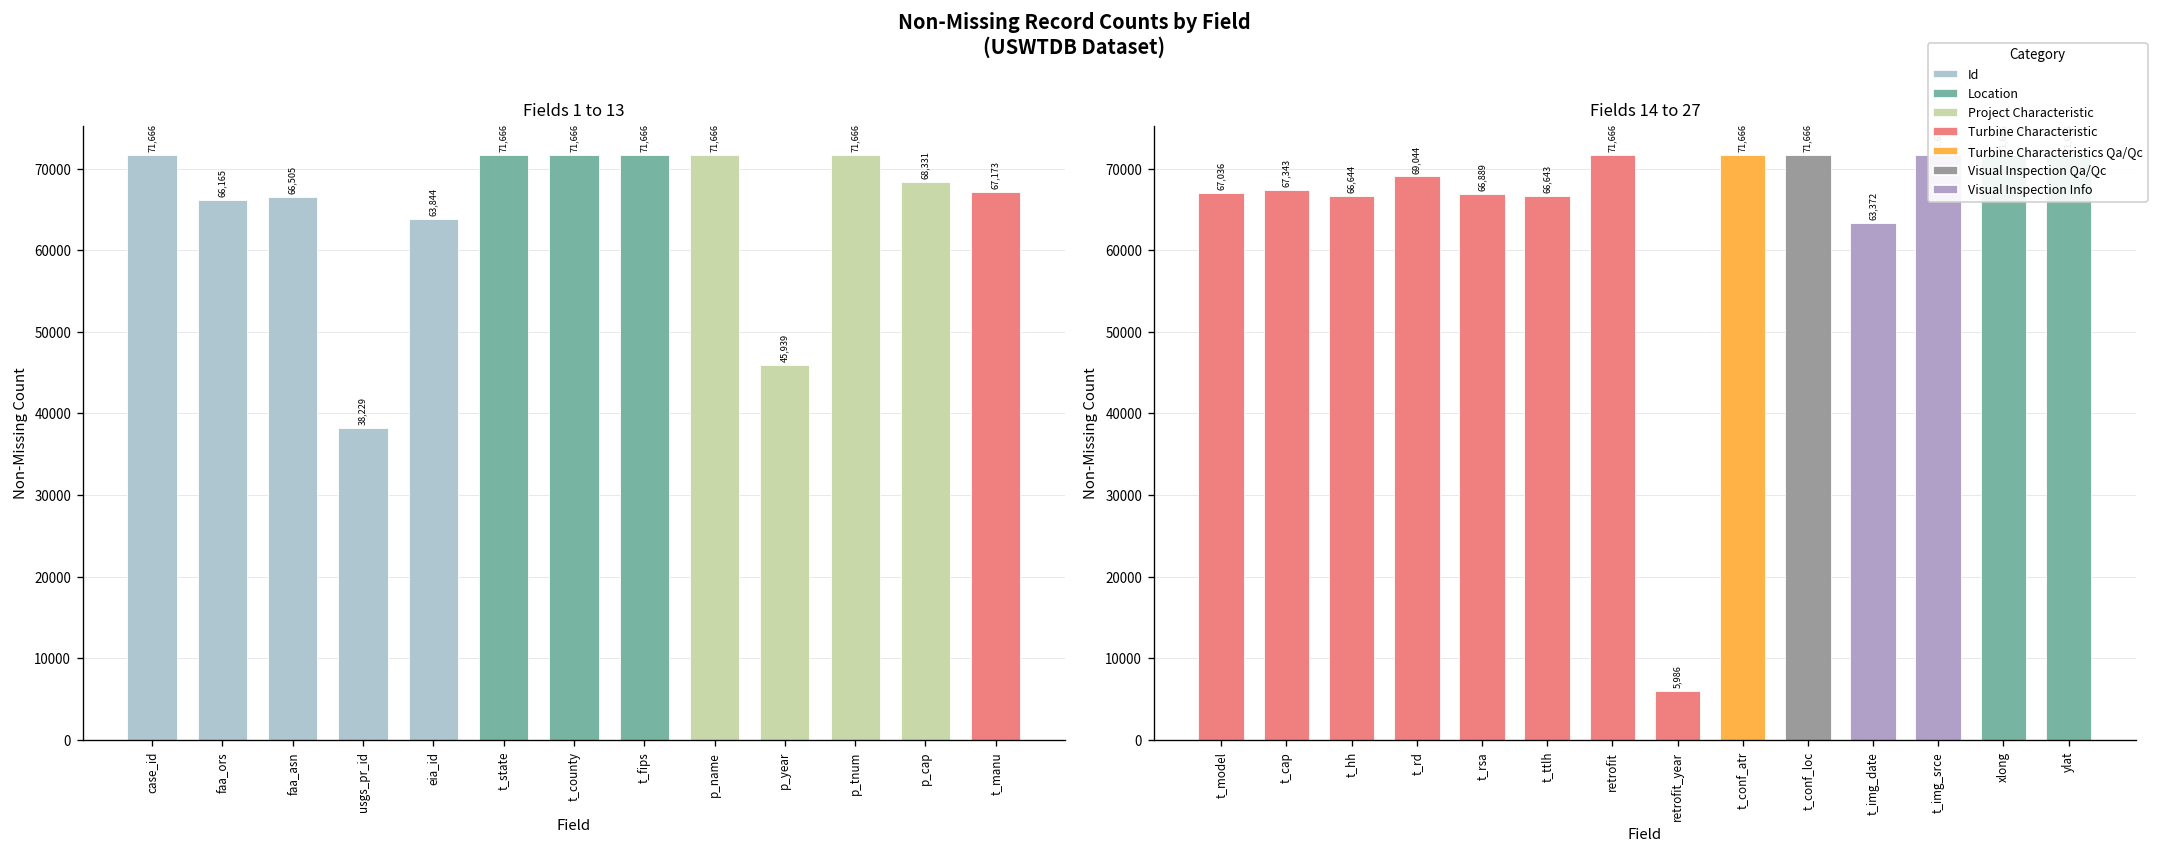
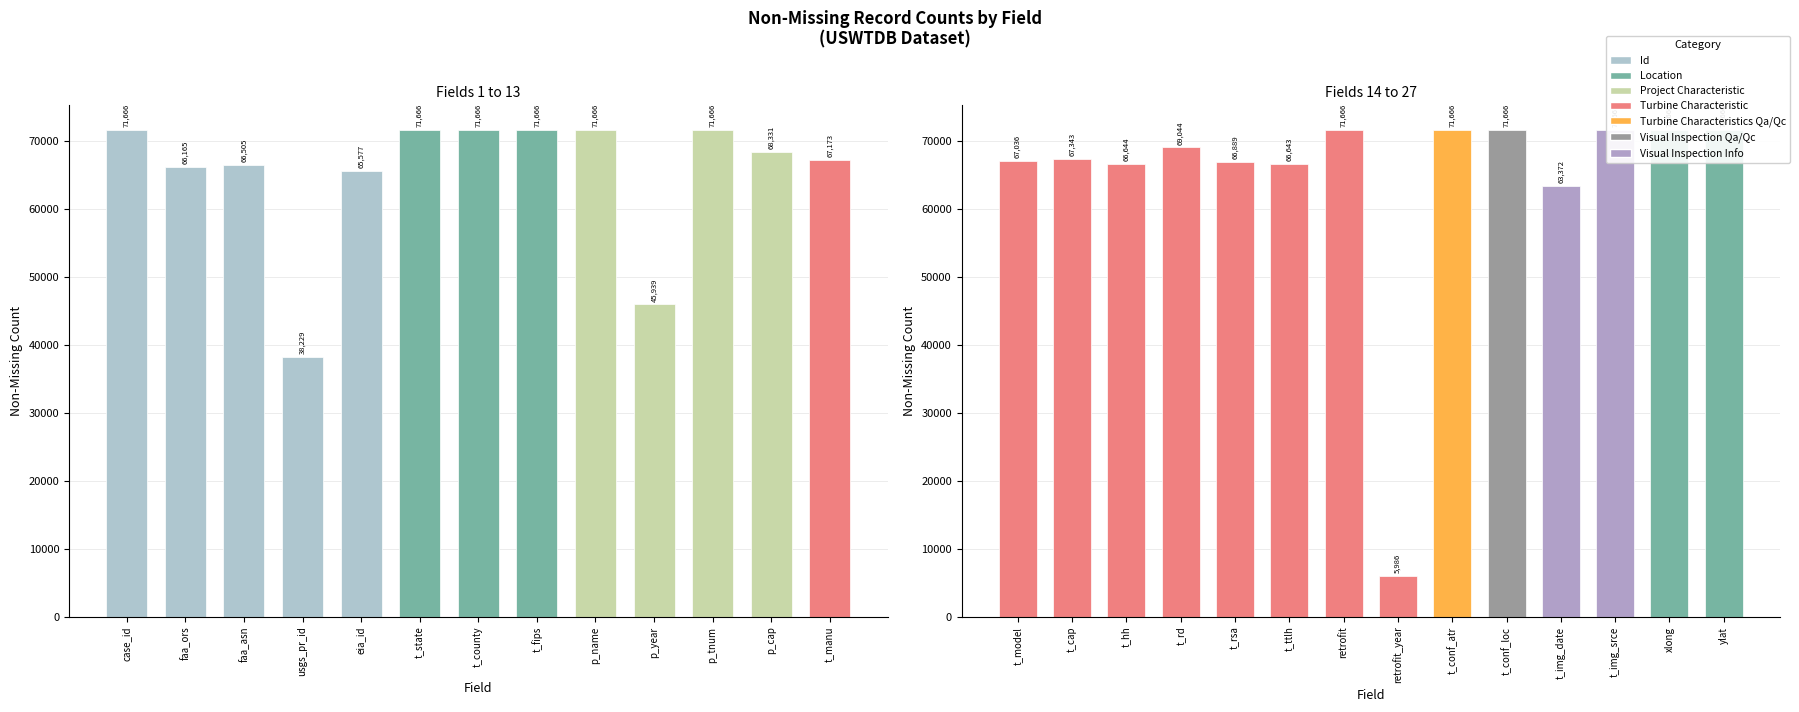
Fields 1 to 13, eia_id: 63,844 -> 65,577
